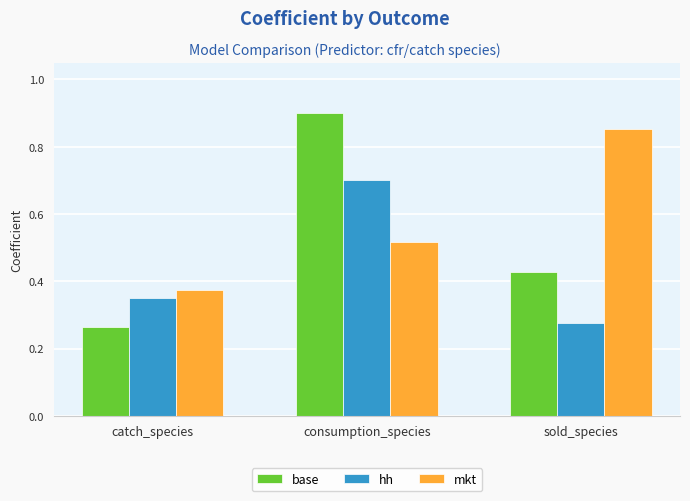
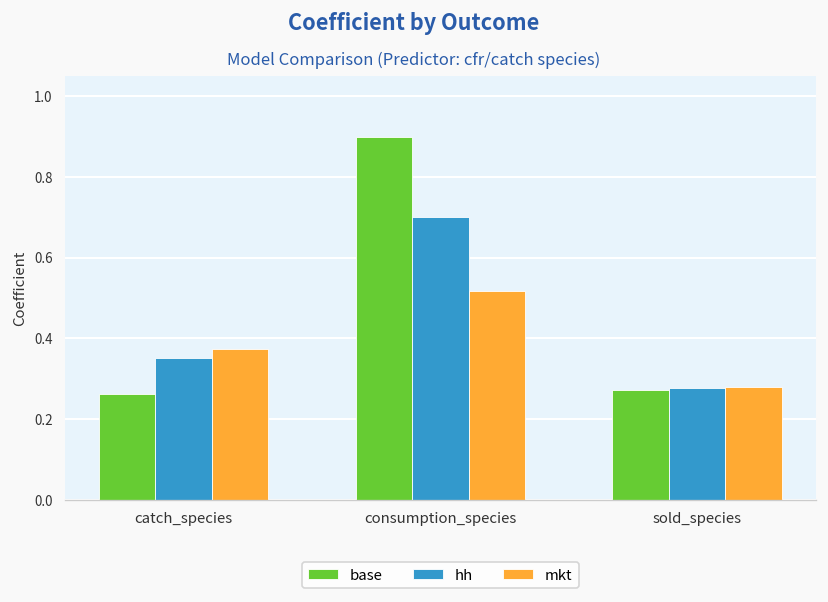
base, sold_species: 0.43 -> 0.27
mkt, sold_species: 0.85 -> 0.28
